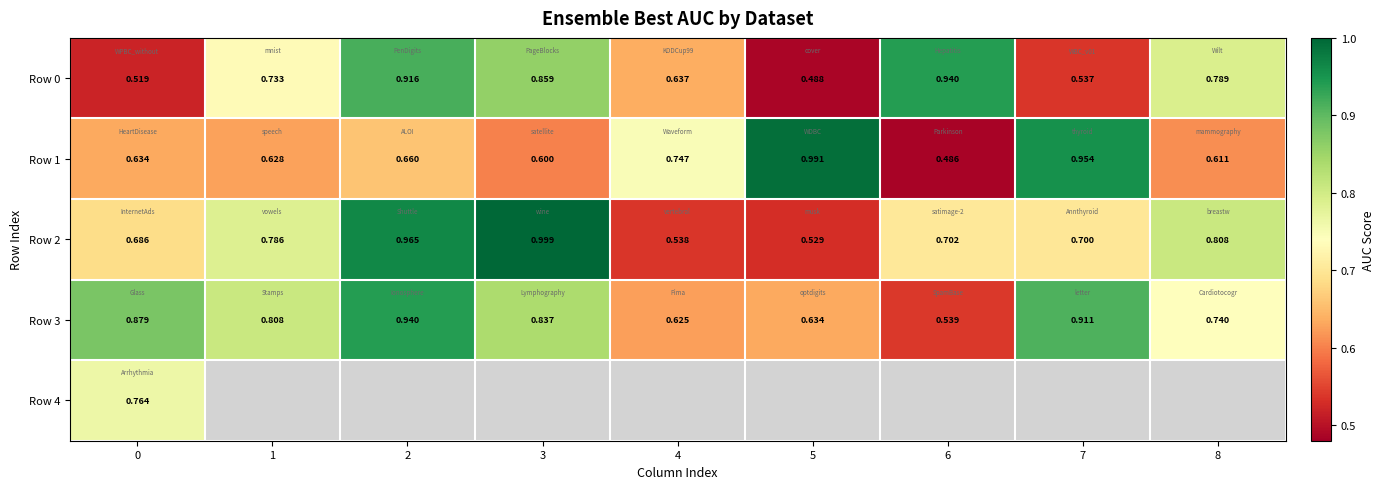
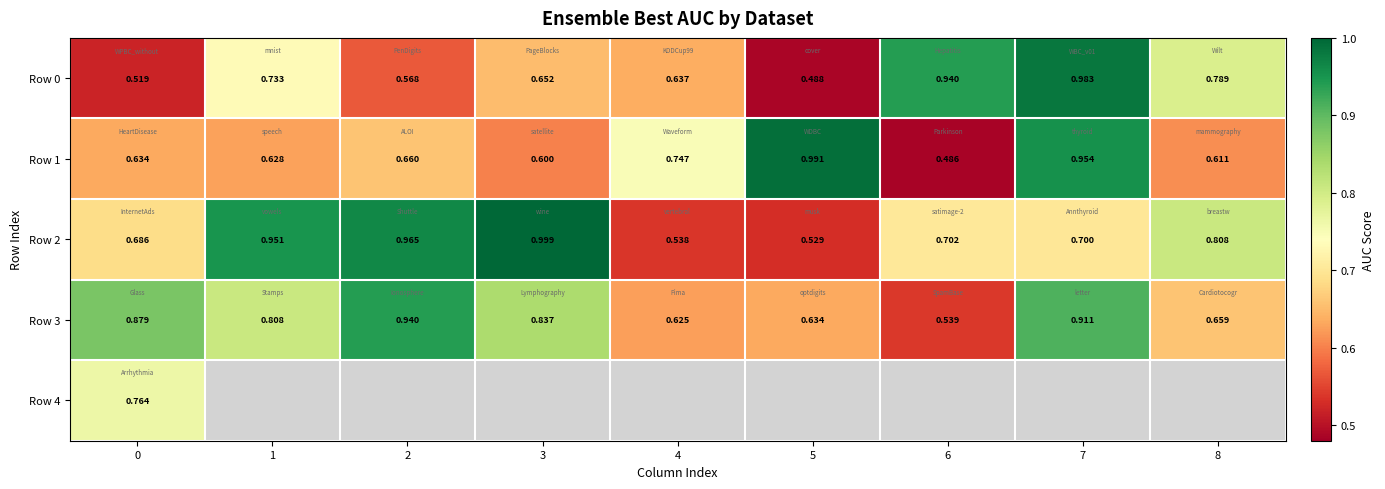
Row 0, 2: 0.916 -> 0.568
Row 0, 3: 0.859 -> 0.652
Row 0, 7: 0.537 -> 0.983
Row 2, 1: 0.786 -> 0.951
Row 3, 8: 0.740 -> 0.659
